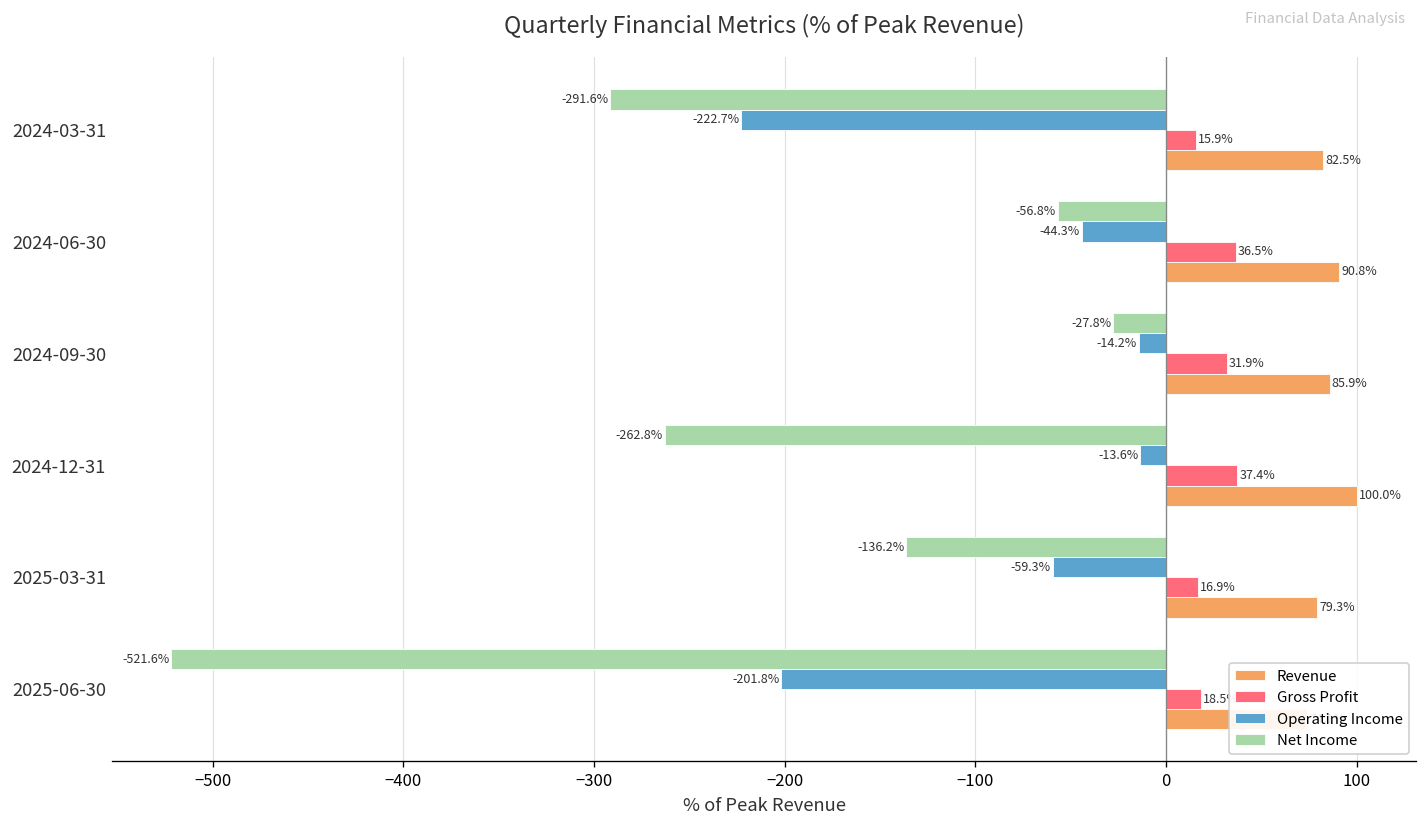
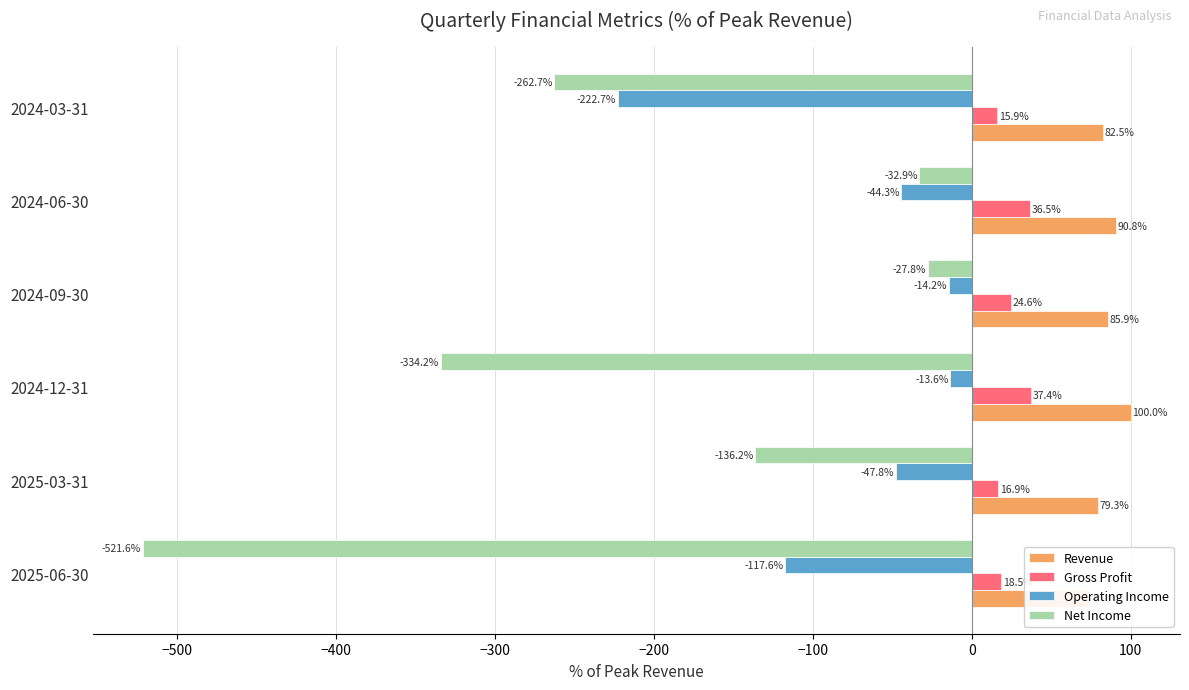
Net Income, 2024-03-31: -291.6% -> -262.7%
Net Income, 2024-06-30: -56.8% -> -32.9%
Gross Profit, 2024-09-30: 31.9% -> 24.6%
Net Income, 2024-12-31: -262.8% -> -334.2%
Operating Income, 2025-03-31: -59.3% -> -47.8%
Operating Income, 2025-06-30: -201.8% -> -117.6%
